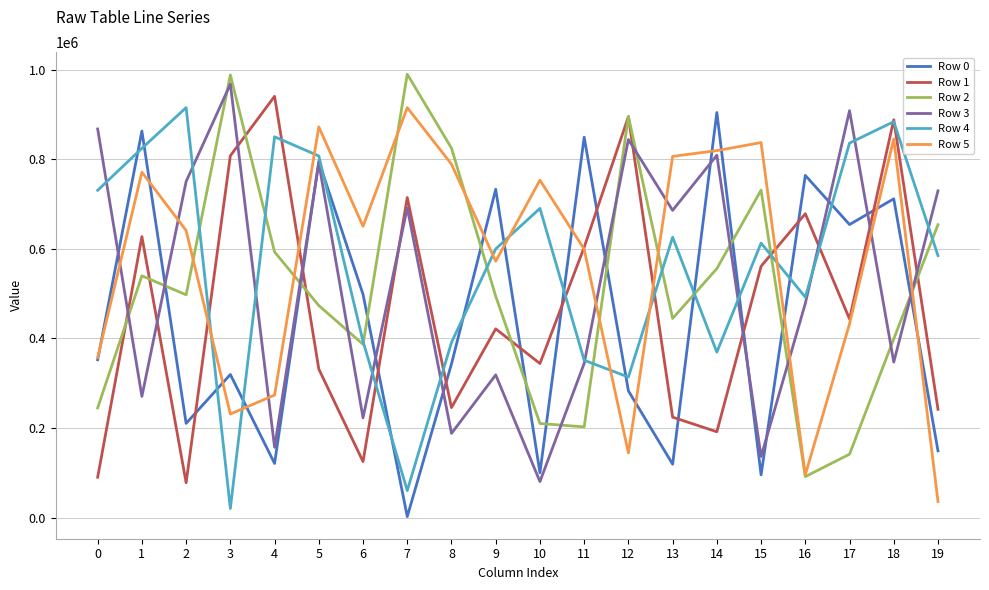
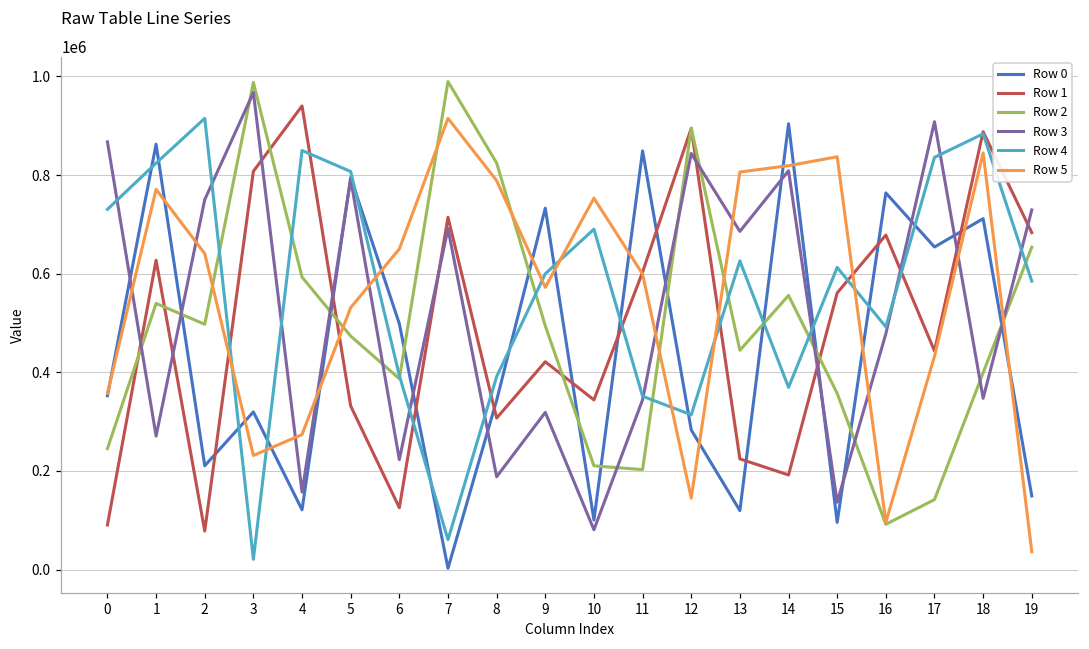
Row 5, 5: 870000 -> 530000
Row 1, 8: 250000 -> 310000
Row 2, 15: 730000 -> 360000
Row 1, 19: 240000 -> 680000
